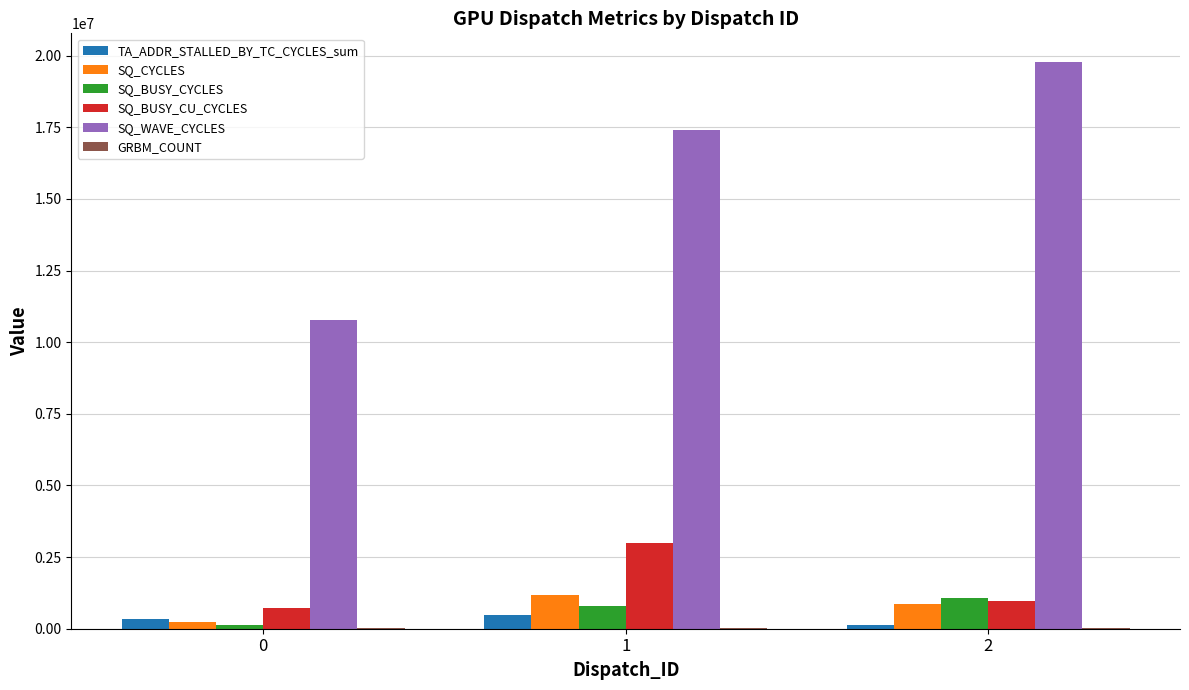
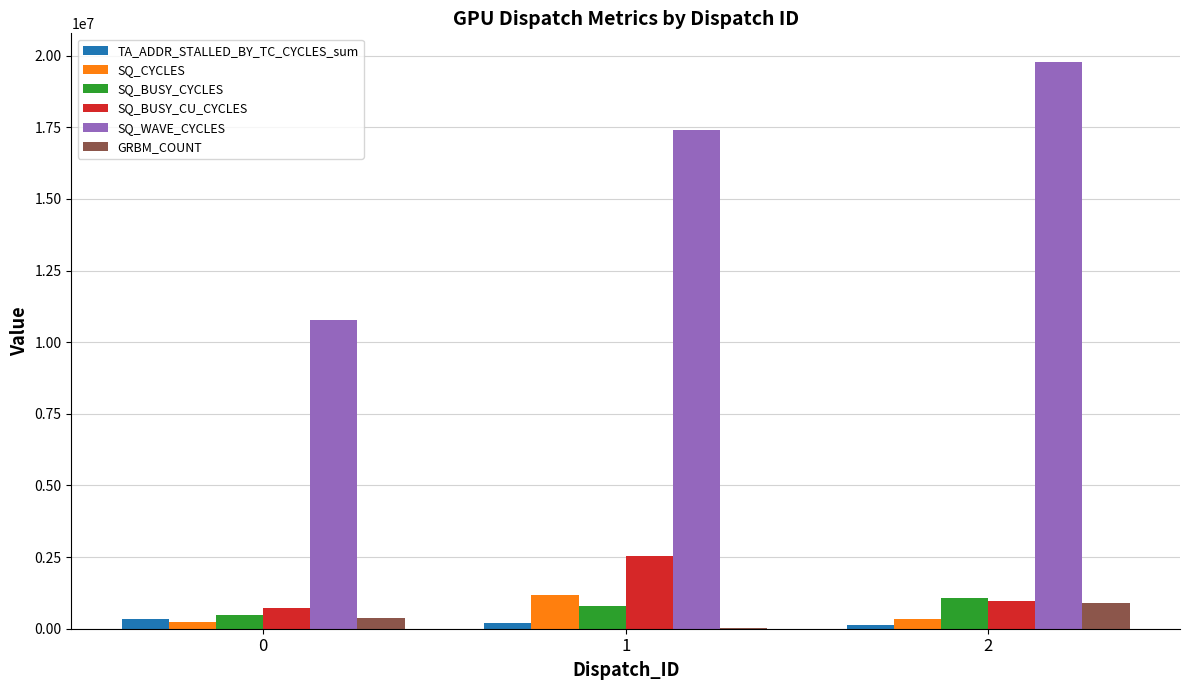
SQ_BUSY_CYCLES, 0: 100000 -> 500000
GRBM_COUNT, 0: 0 -> 400000
TA_ADDR_STALLED_BY_TC_CYCLES_sum, 1: 500000 -> 200000
SQ_BUSY_CU_CYCLES, 1: 3000000 -> 2600000
SQ_CYCLES, 2: 900000 -> 300000
GRBM_COUNT, 2: 0 -> 900000
